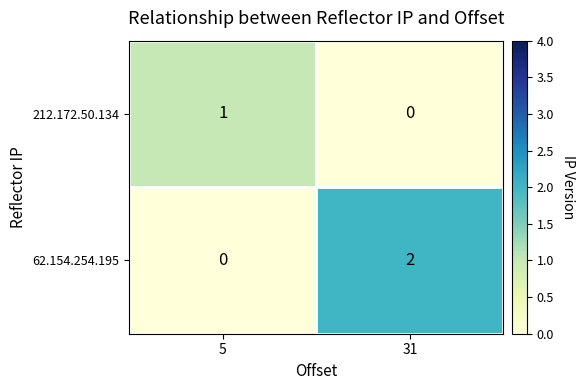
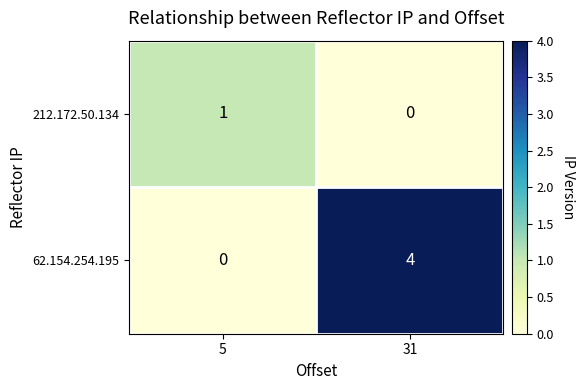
62.154.254.195, 31: 2 -> 4
